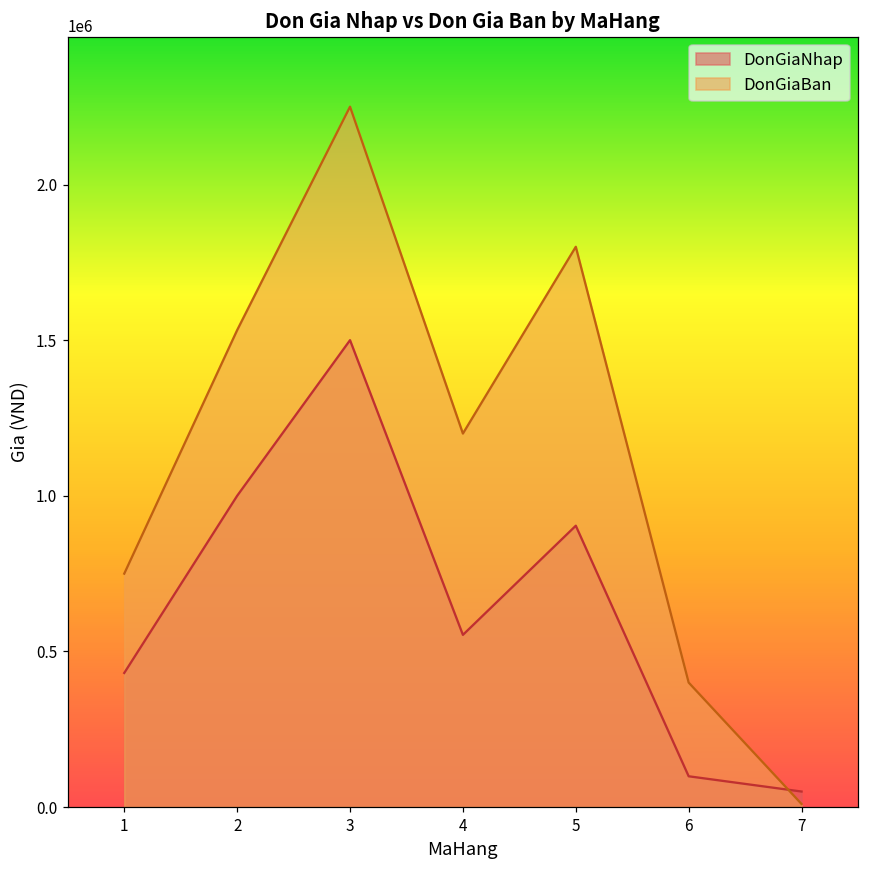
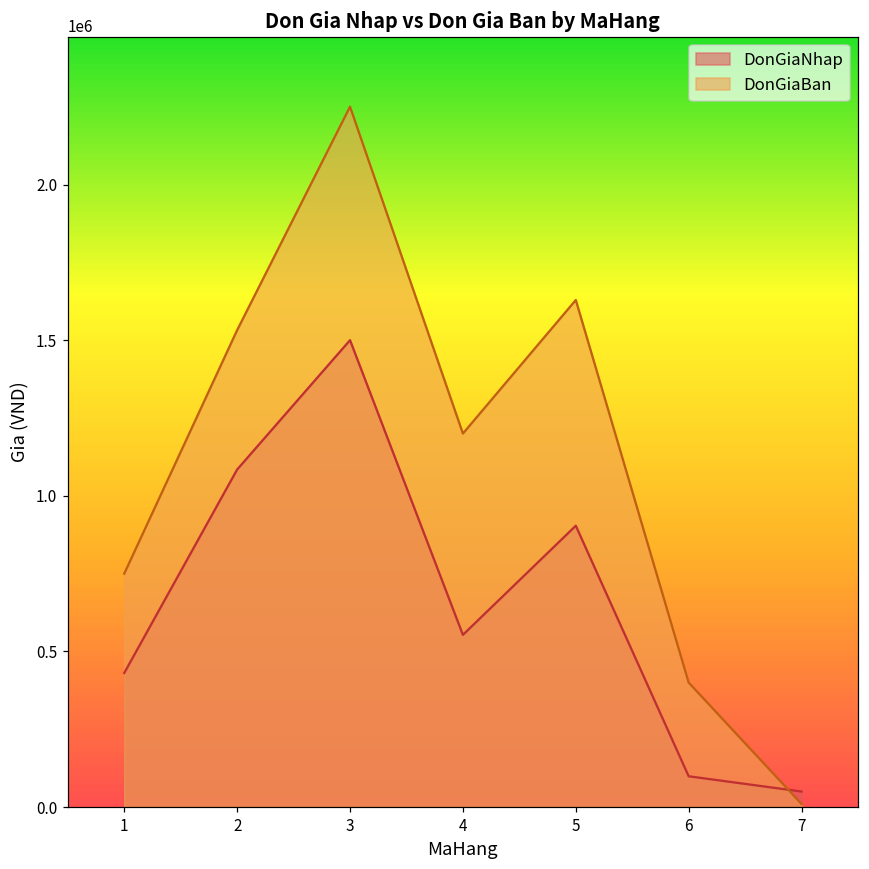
DonGiaNhap, 2: 1000000 -> 1080000
DonGiaBan, 5: 1800000 -> 1630000
